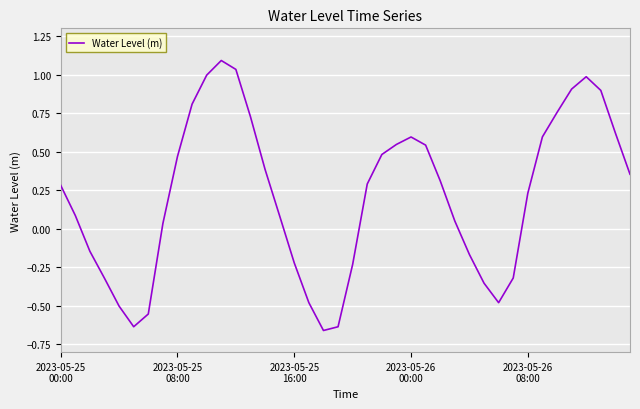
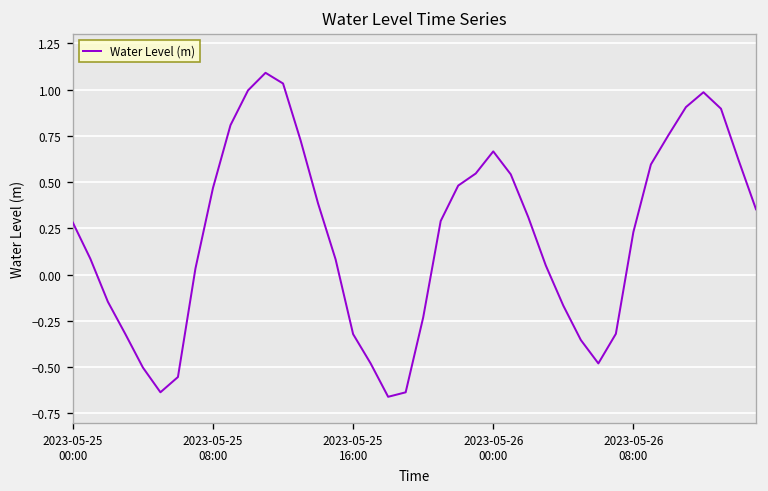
2023-05-25 16:00: -0.22 -> -0.32
2023-05-26 00:00: 0.60 -> 0.67
